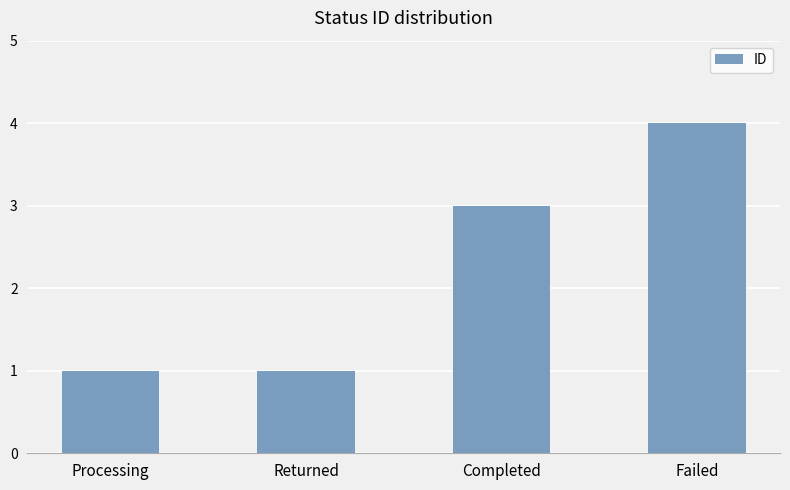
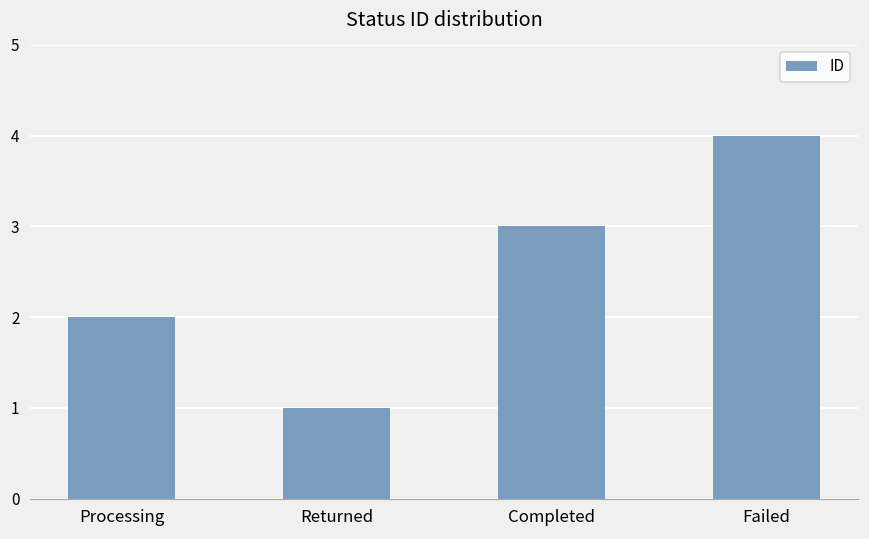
Processing: 1 -> 2
